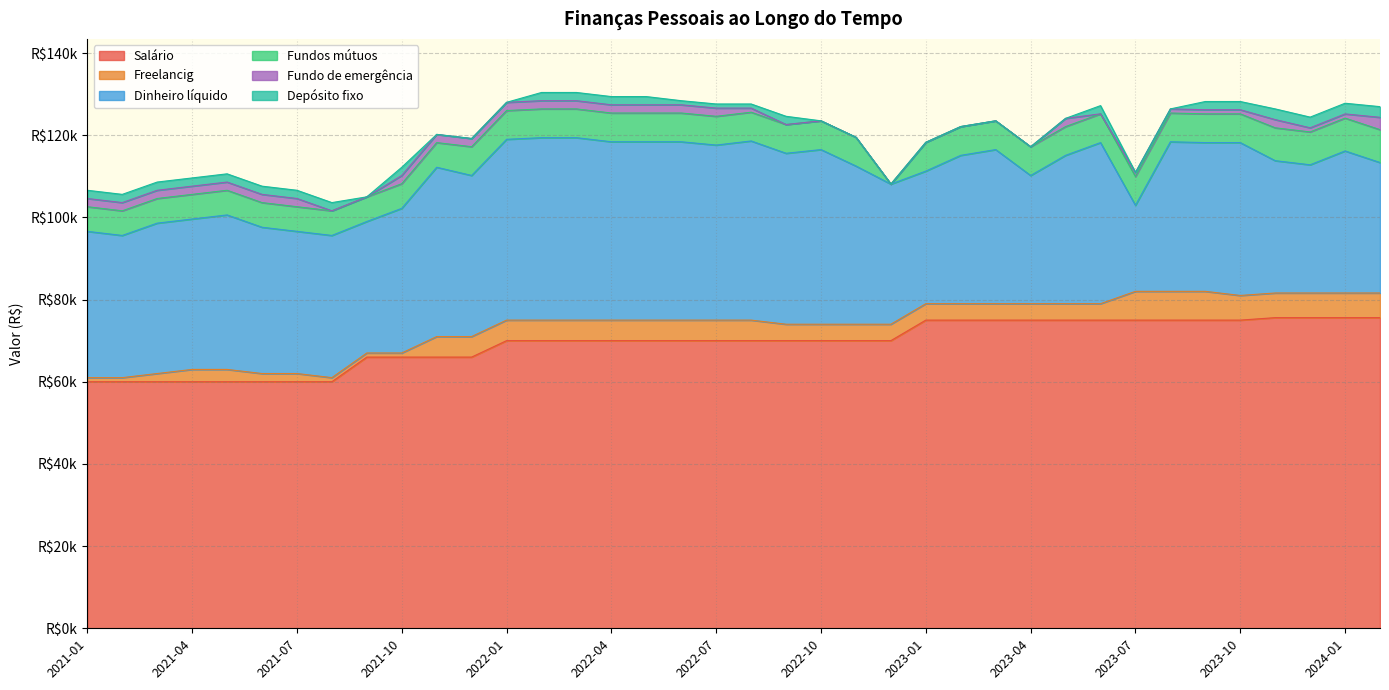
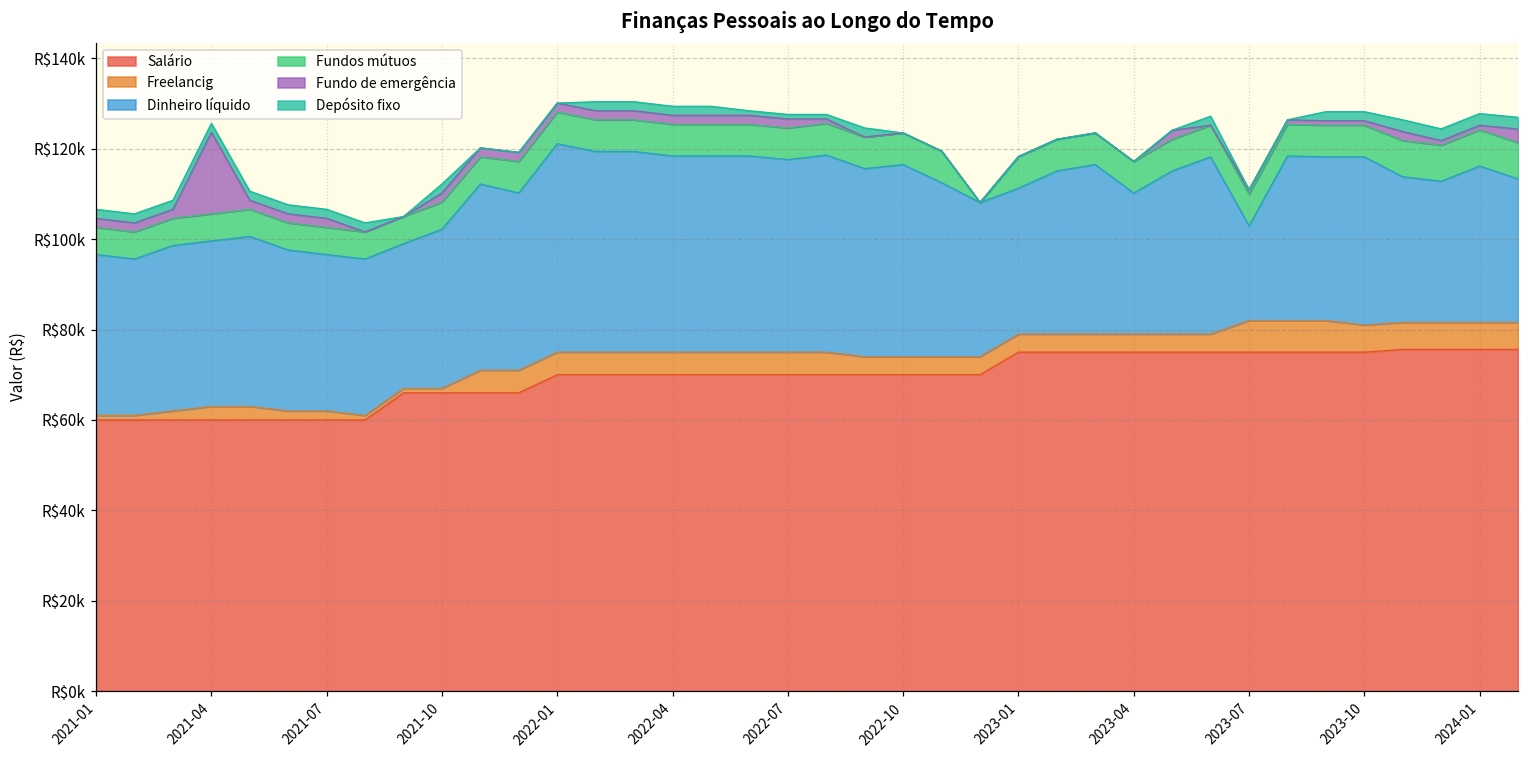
Fundo de emergência, 2021-04: R$2000 -> R$18000
Dinheiro líquido, 2022-01: R$44000 -> R$46000
